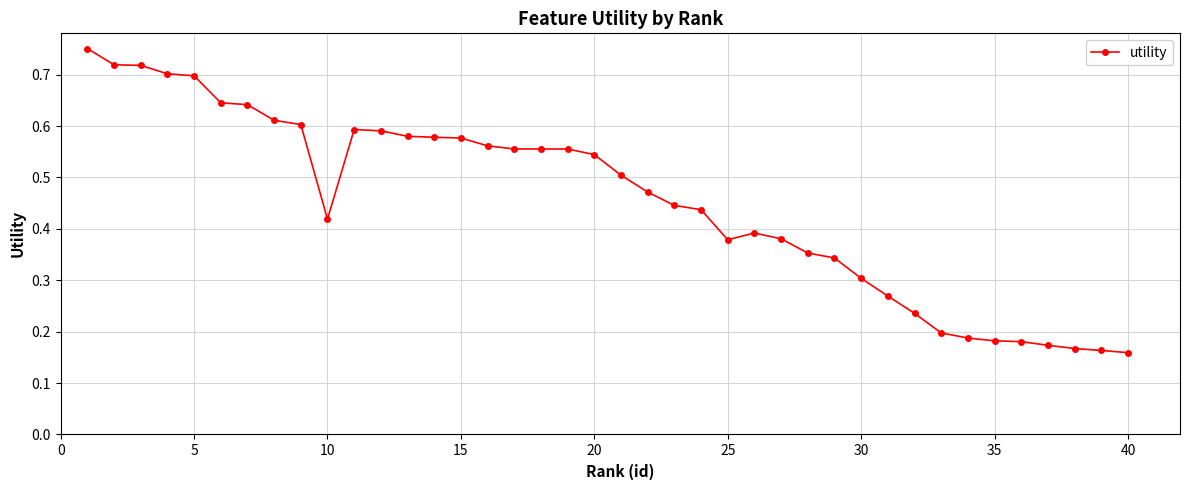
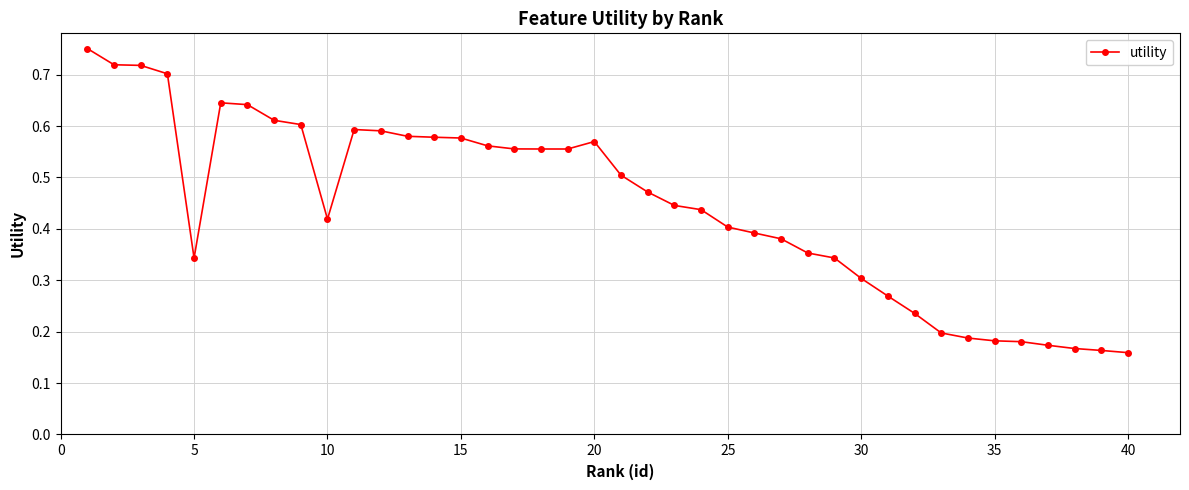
5: 0.70 -> 0.34
20: 0.54 -> 0.57
25: 0.38 -> 0.40
